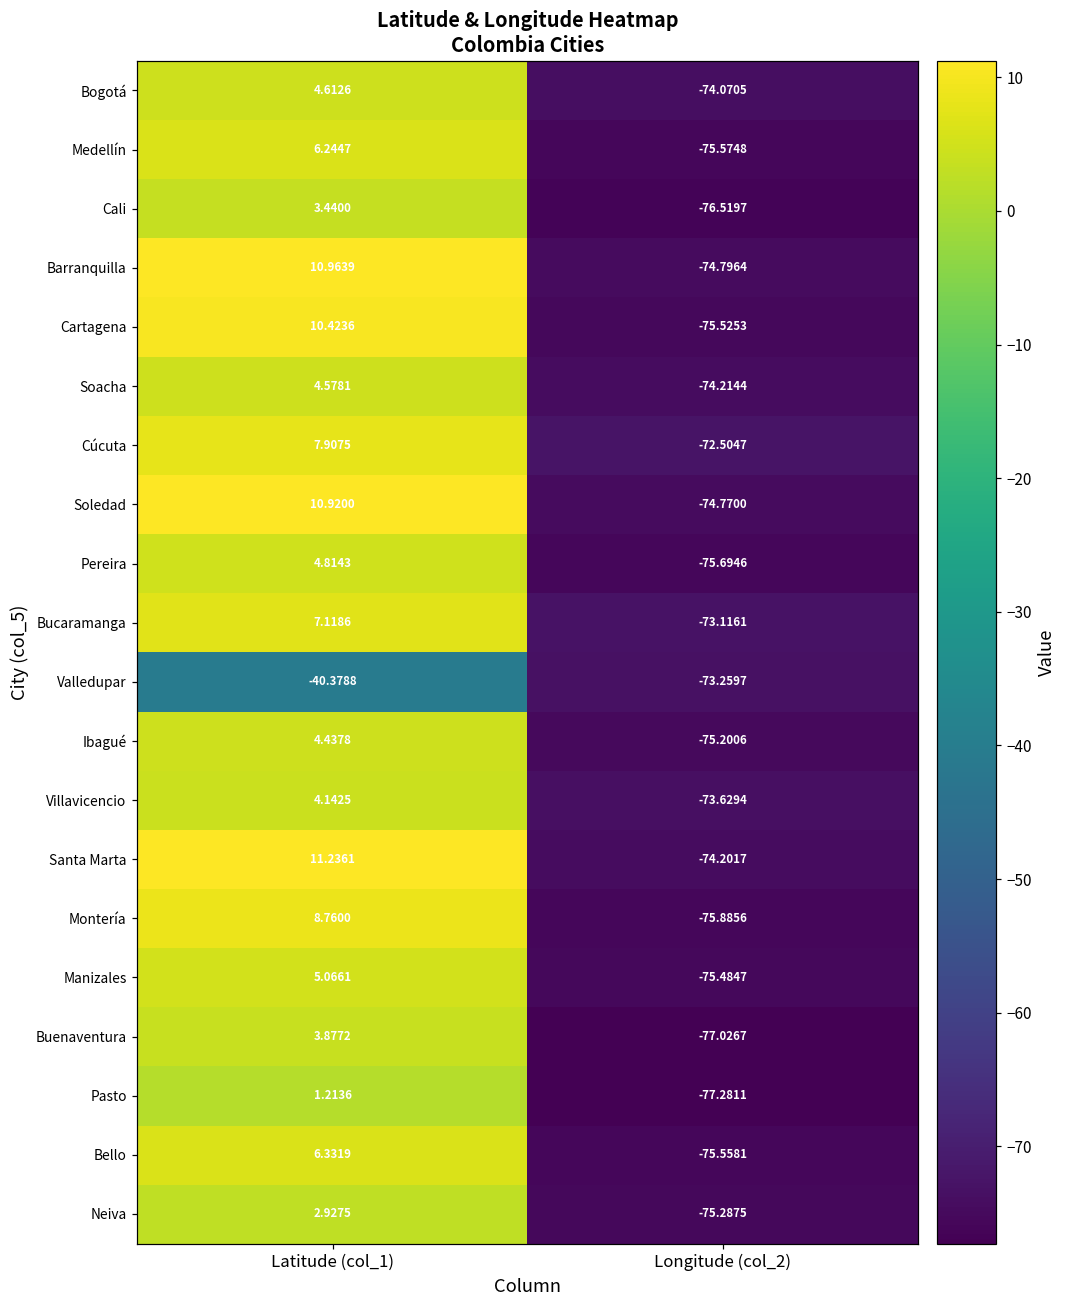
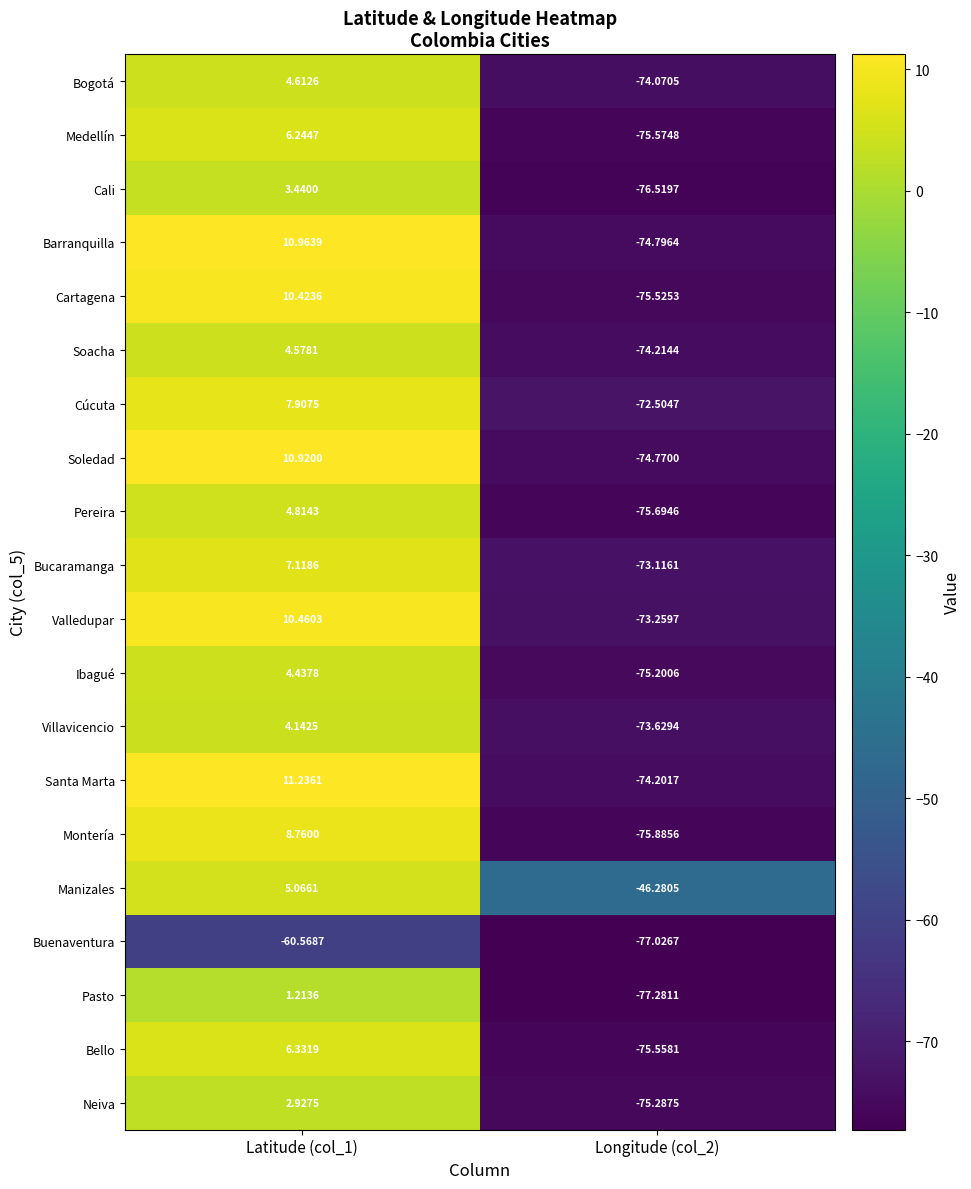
Valledupar, Latitude (col_1): -40.3788 -> 10.4603
Manizales, Longitude (col_2): -75.4847 -> -46.2805
Buenaventura, Latitude (col_1): 3.8772 -> -60.5687
